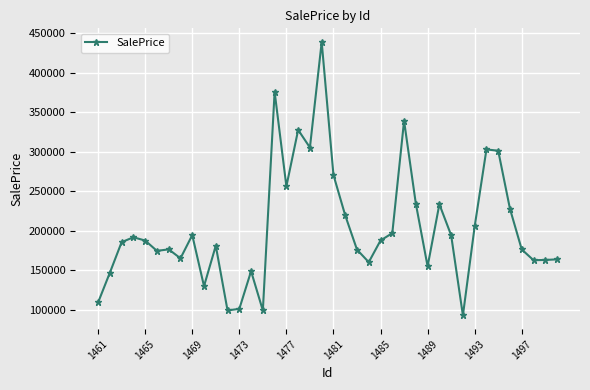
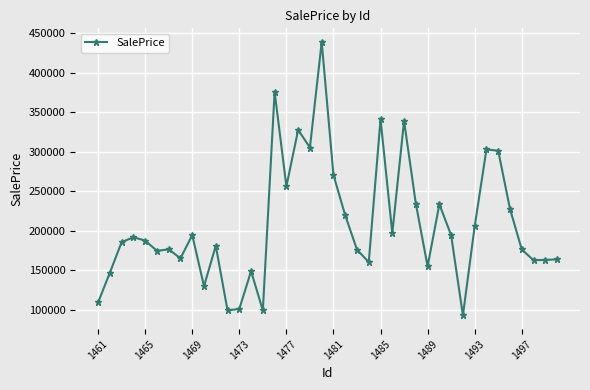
1485: 190000 -> 340000
